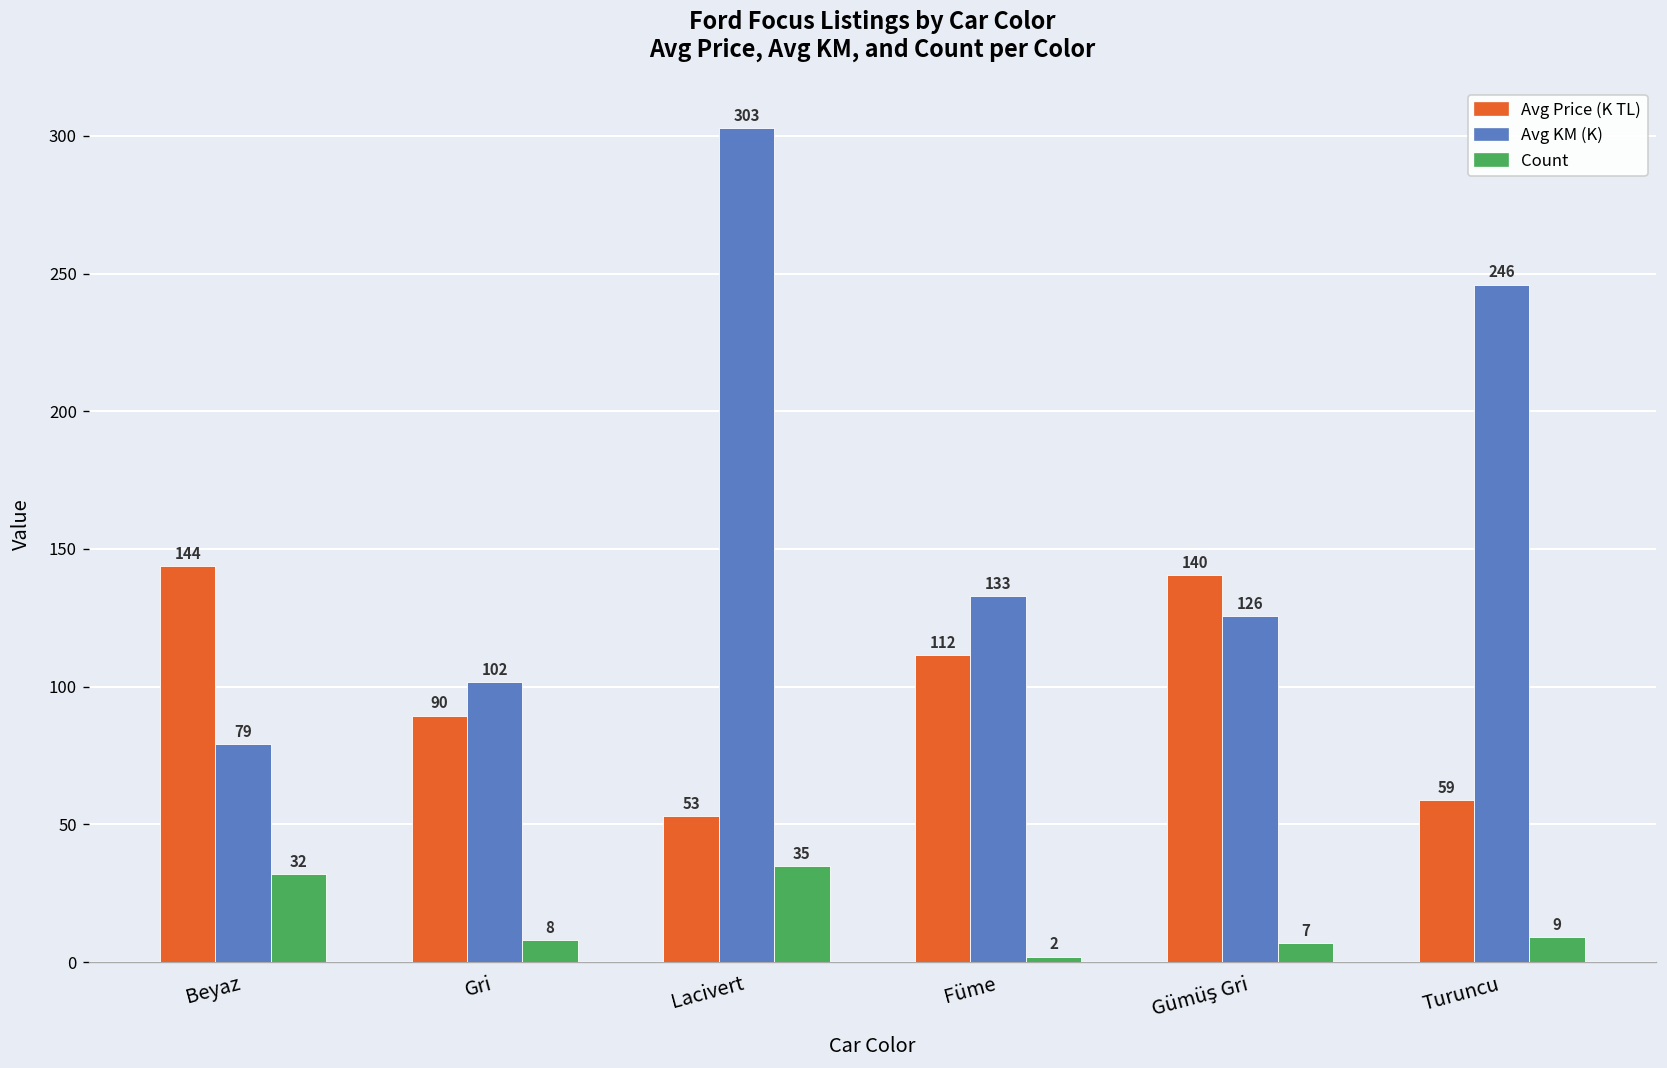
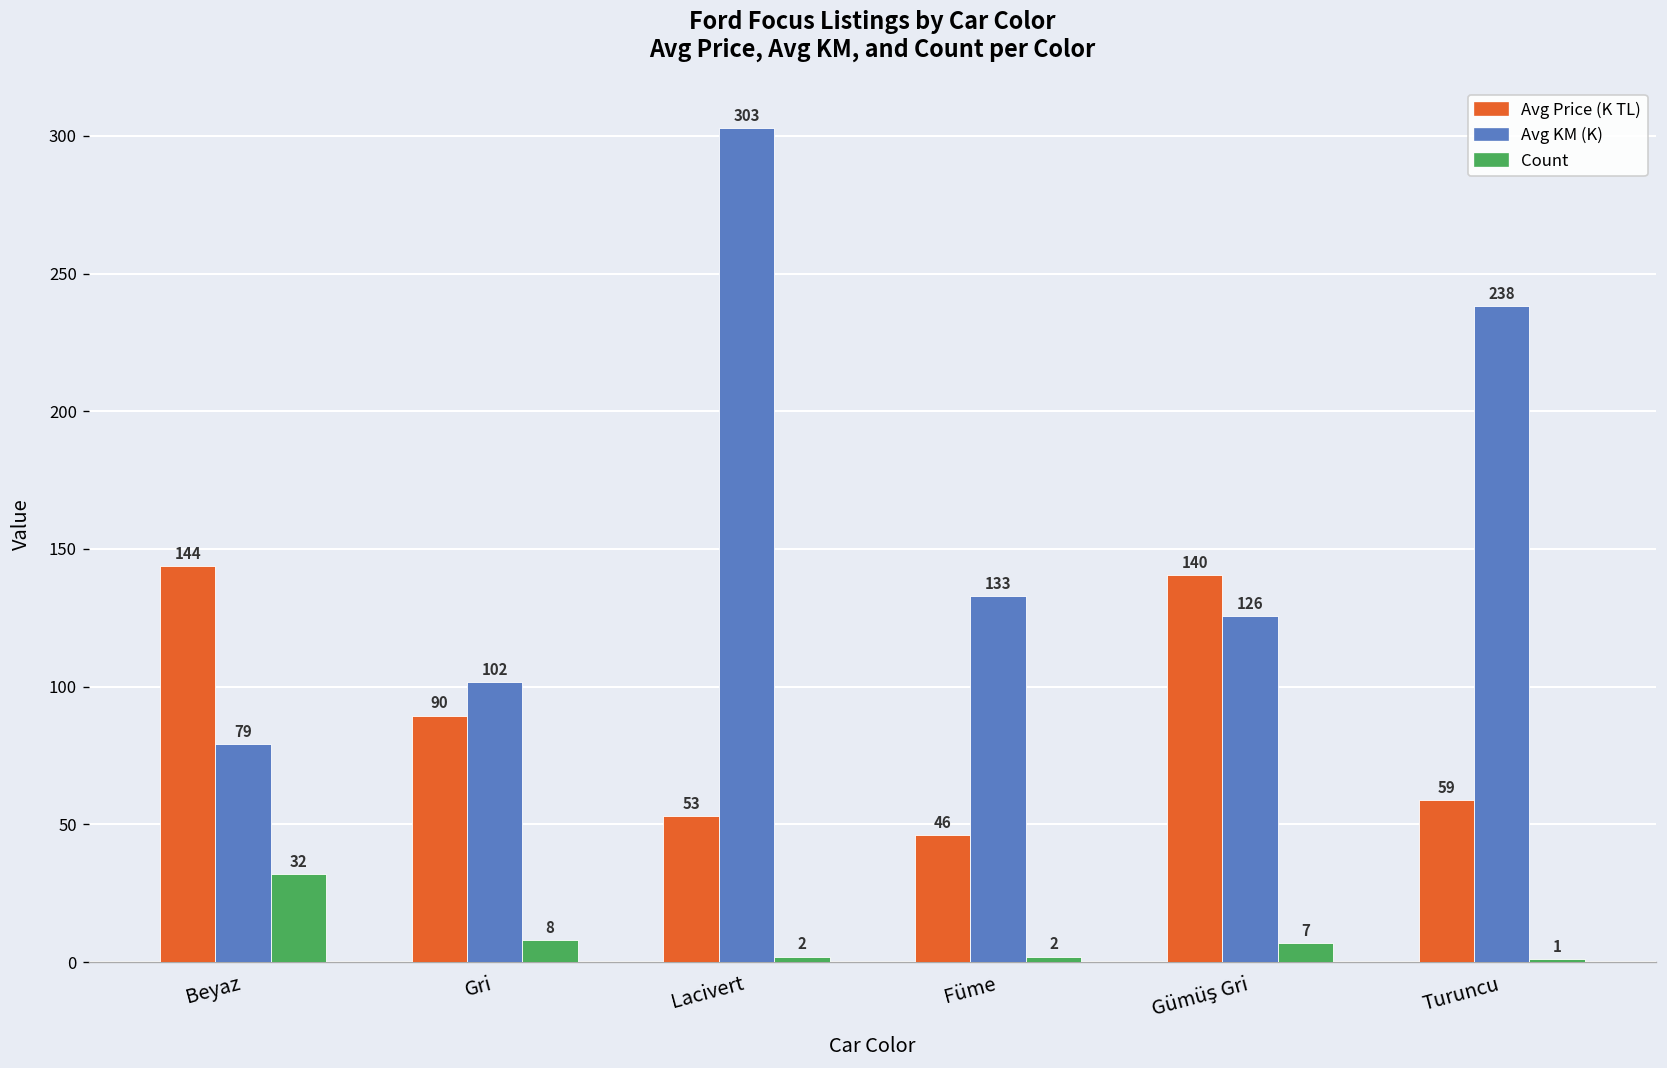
Count, Lacivert: 35 -> 2
Avg Price (K TL), Füme: 112 -> 46
Avg KM (K), Turuncu: 246 -> 238
Count, Turuncu: 9 -> 1
